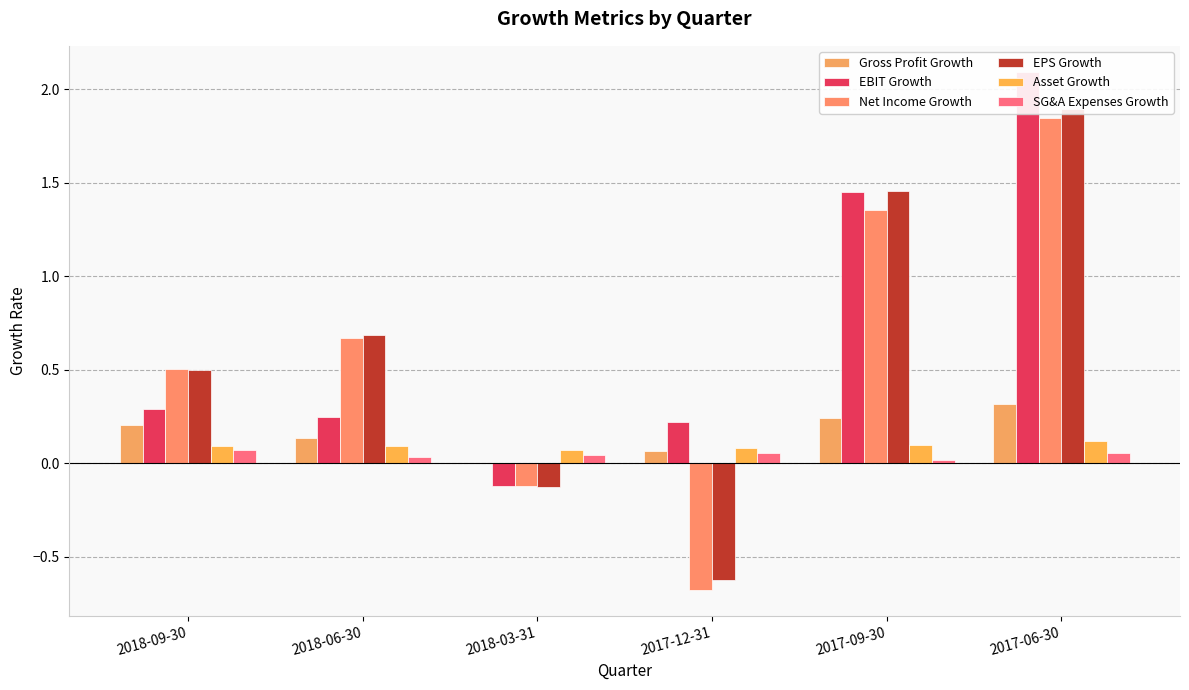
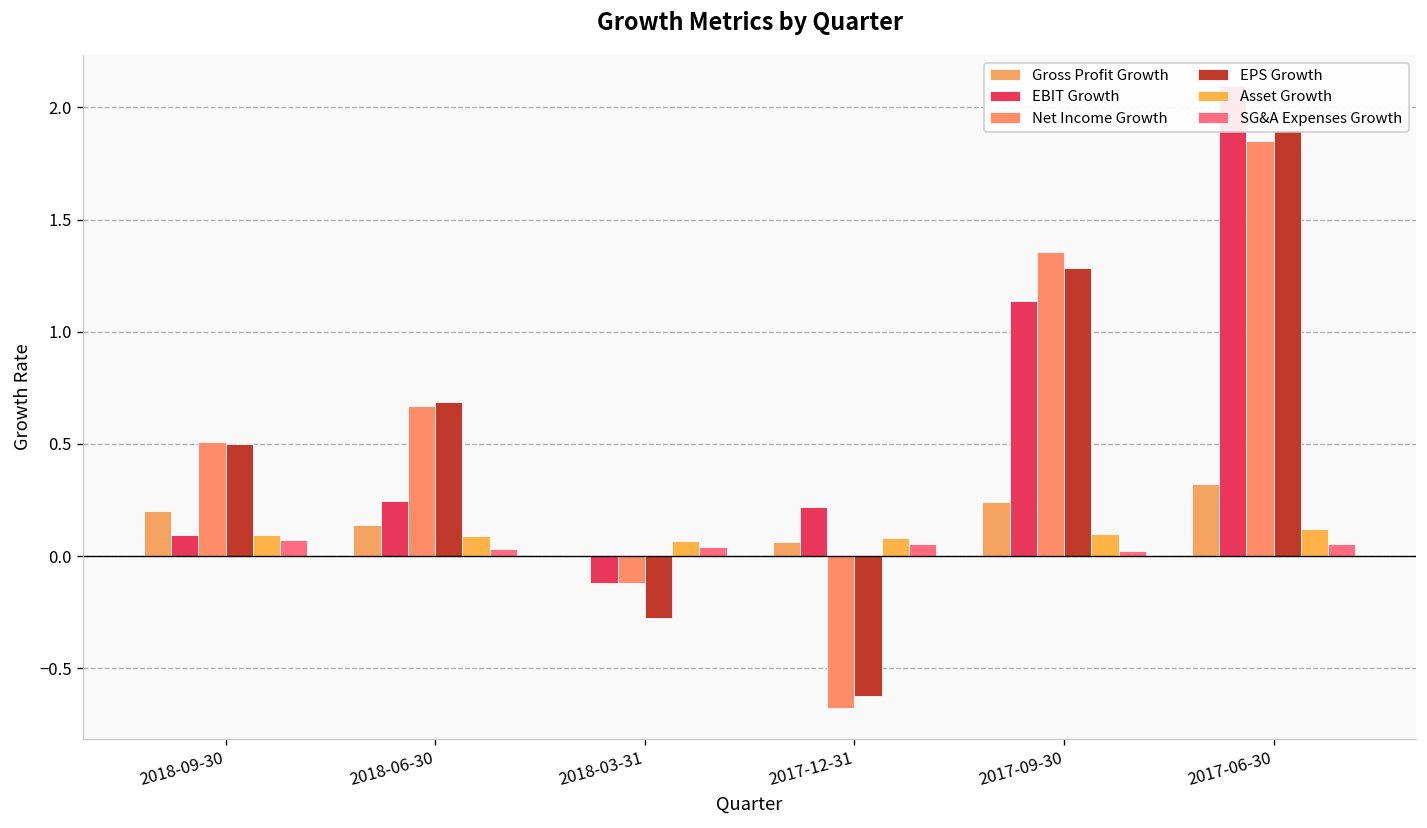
EBIT Growth, 2018-09-30: 0.29 -> 0.09
EPS Growth, 2018-03-31: -0.13 -> -0.28
EBIT Growth, 2017-09-30: 1.45 -> 1.14
EPS Growth, 2017-09-30: 1.46 -> 1.29
